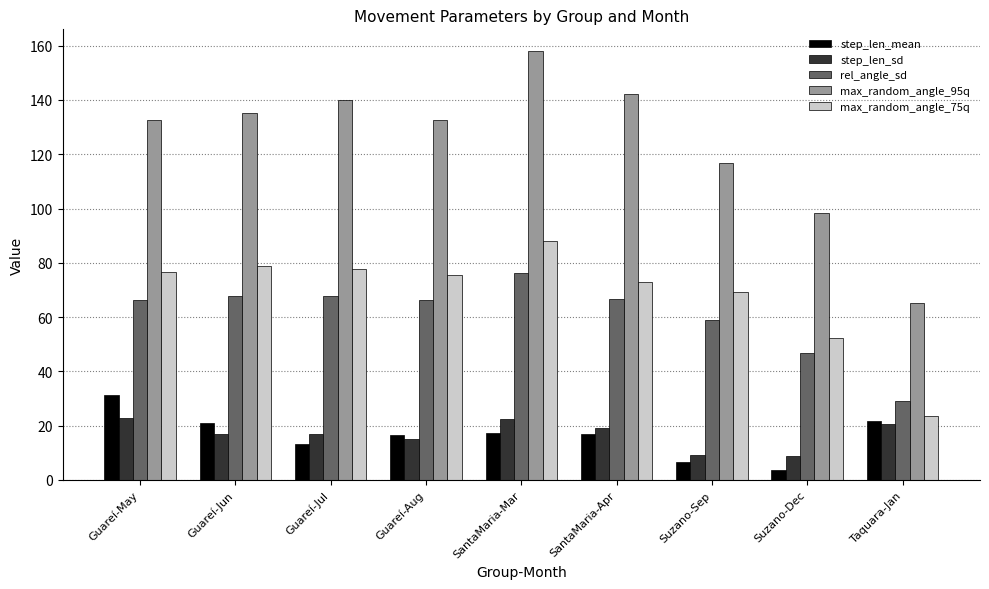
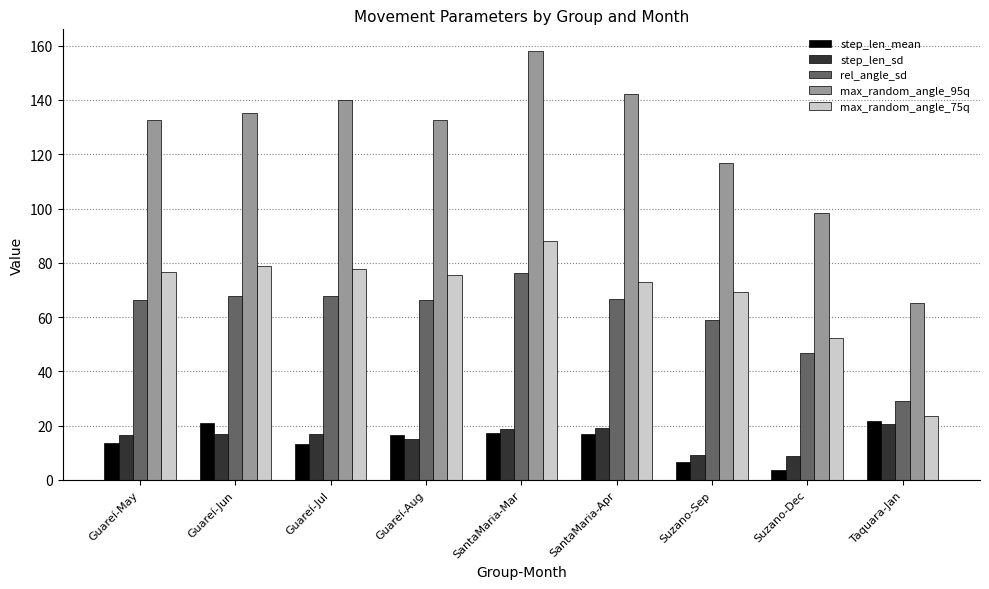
step_len_mean, Guareí-May: 31 -> 14
step_len_sd, Guareí-May: 23 -> 16
step_len_sd, SantaMaria-Mar: 22 -> 19
